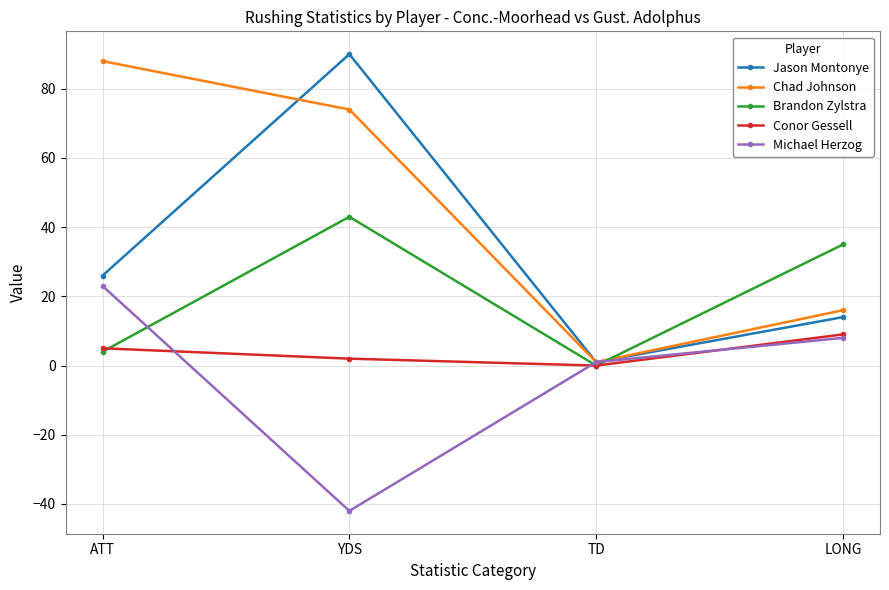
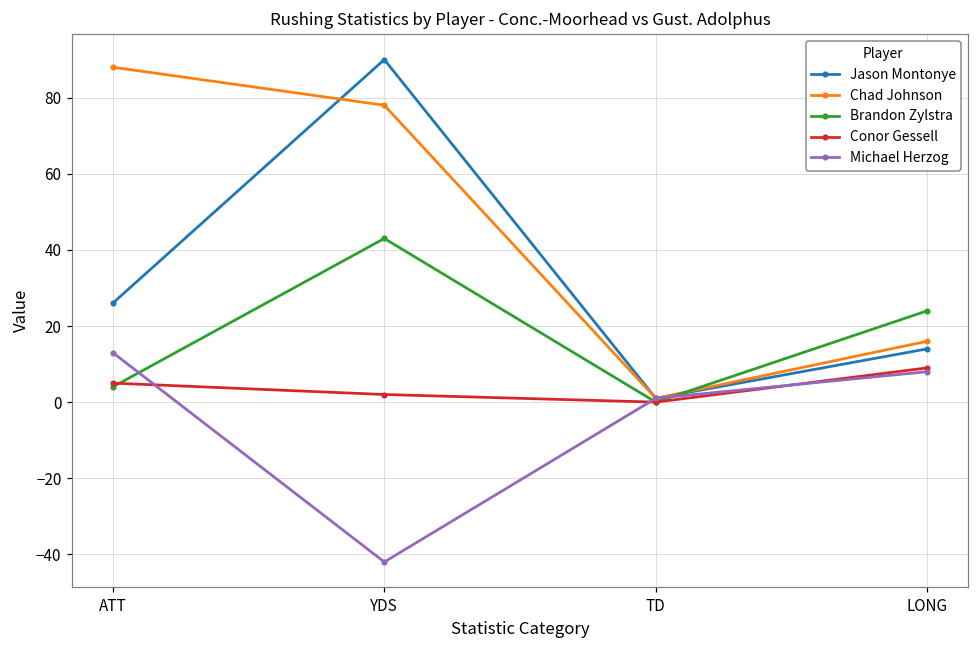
Michael Herzog, ATT: 23 -> 13
Chad Johnson, YDS: 74 -> 78
Brandon Zylstra, LONG: 35 -> 24
